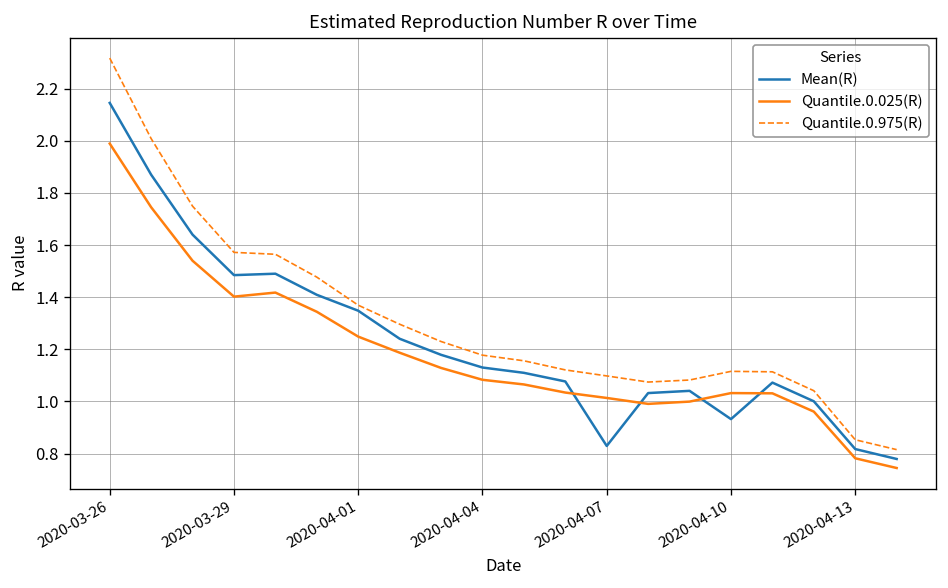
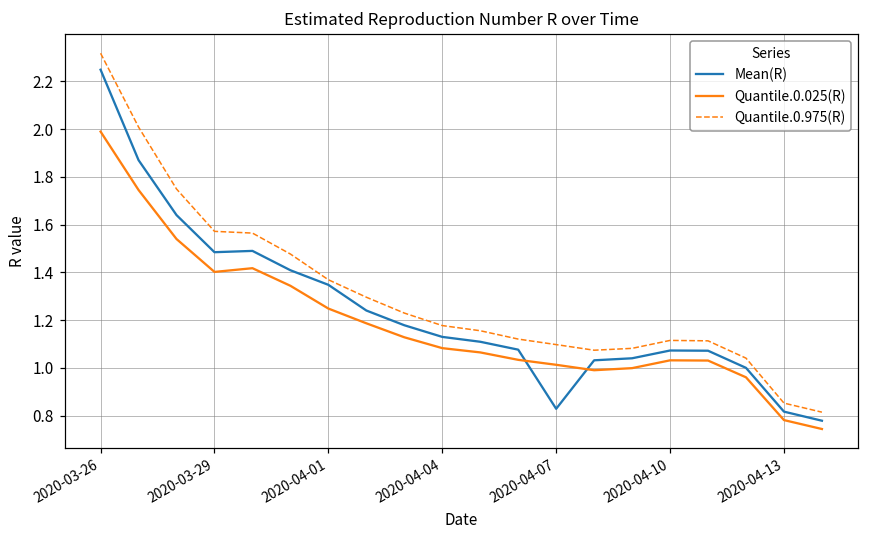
Mean(R), 2020-03-26: 2.15 -> 2.25
Mean(R), 2020-04-10: 0.93 -> 1.07
